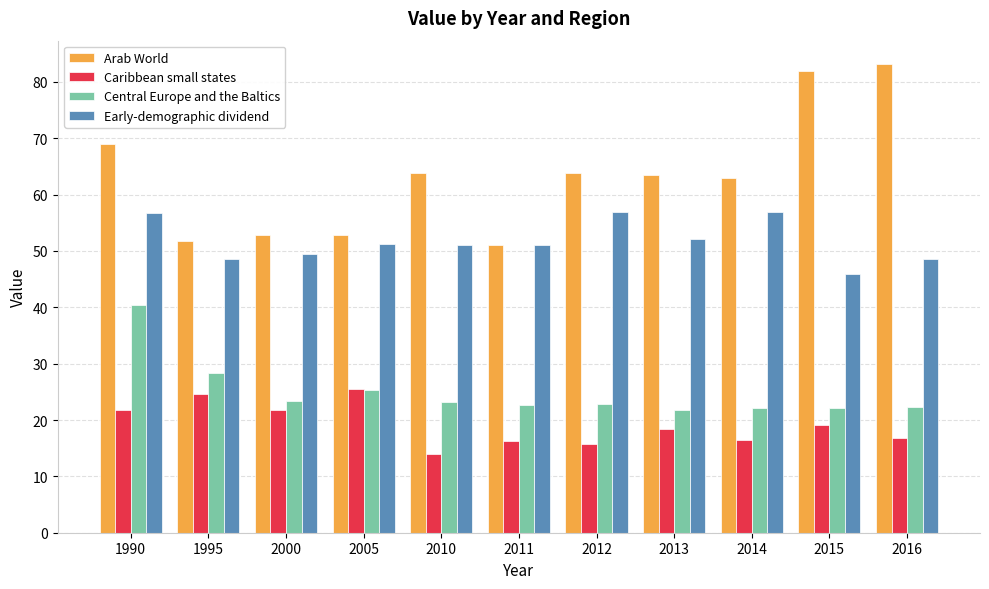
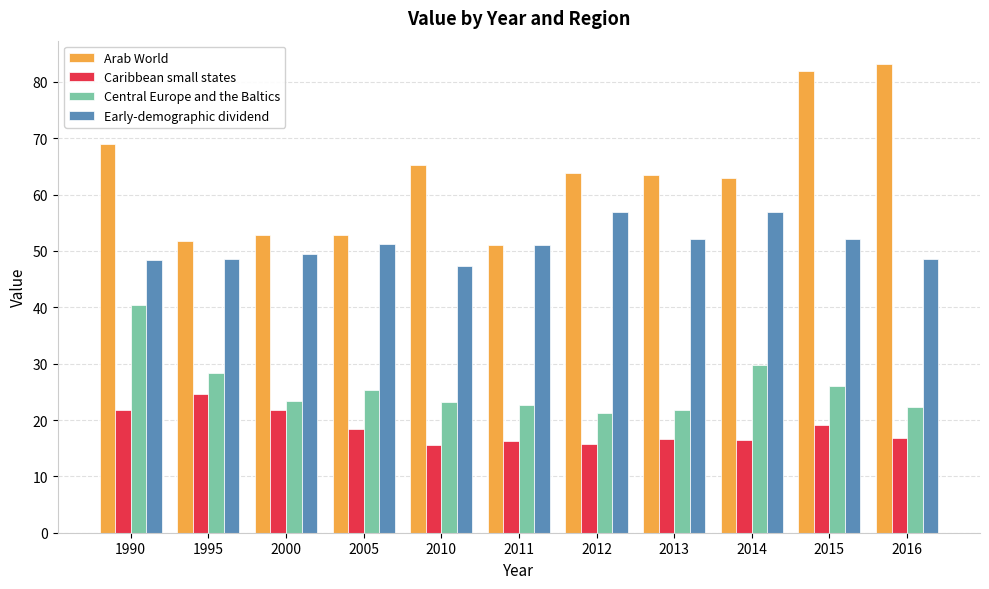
Early-demographic dividend, 1990: 57 -> 48
Caribbean small states, 2005: 25 -> 18
Arab World, 2010: 64 -> 65
Caribbean small states, 2010: 14 -> 16
Early-demographic dividend, 2010: 51 -> 47
Central Europe and the Baltics, 2012: 23 -> 21
Caribbean small states, 2013: 18 -> 17
Central Europe and the Baltics, 2014: 22 -> 30
Central Europe and the Baltics, 2015: 22 -> 26
Early-demographic dividend, 2015: 46 -> 52
